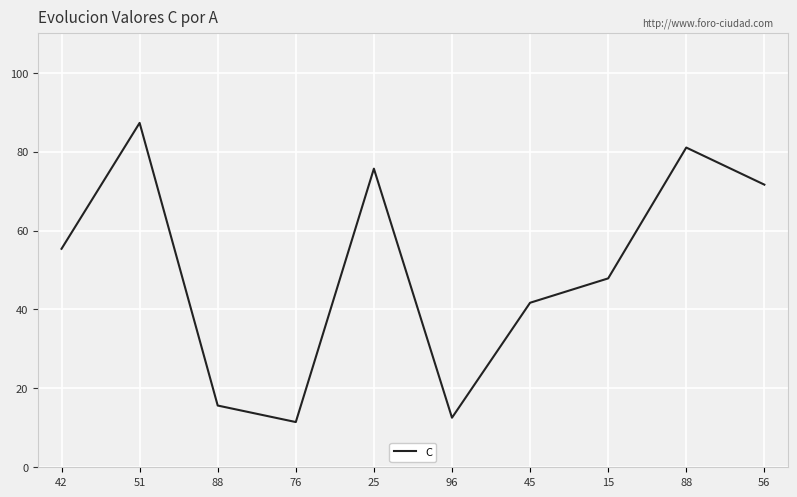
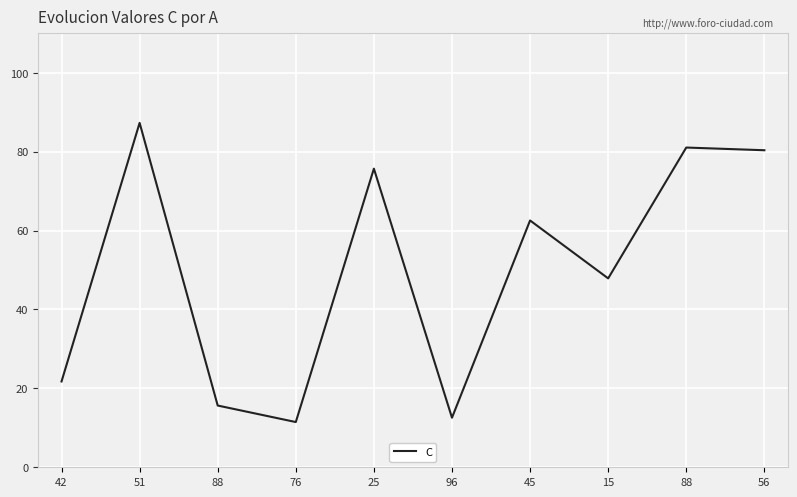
42: 55 -> 22
45: 42 -> 63
56: 72 -> 80
